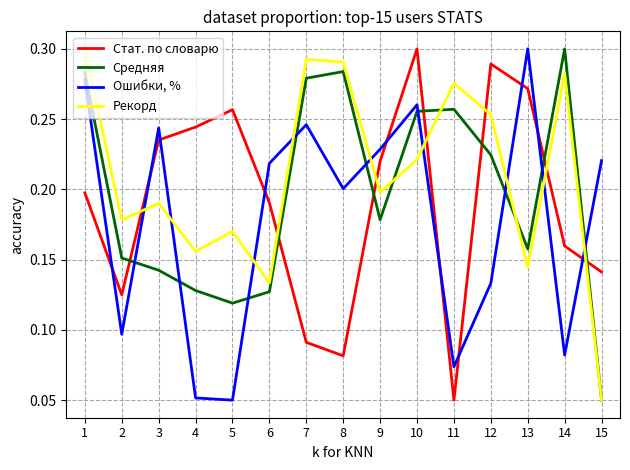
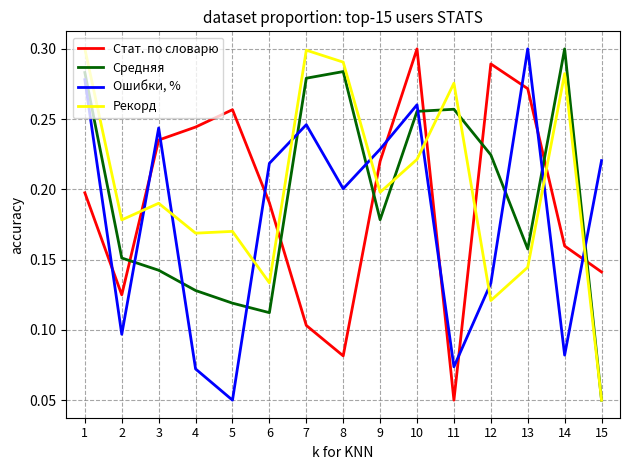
Ошибки, %, 4: 0.052 -> 0.072
Рекорд, 4: 0.156 -> 0.169
Средняя, 6: 0.127 -> 0.112
Стат. по словарю, 7: 0.091 -> 0.103
Рекорд, 7: 0.293 -> 0.299
Рекорд, 12: 0.253 -> 0.121
